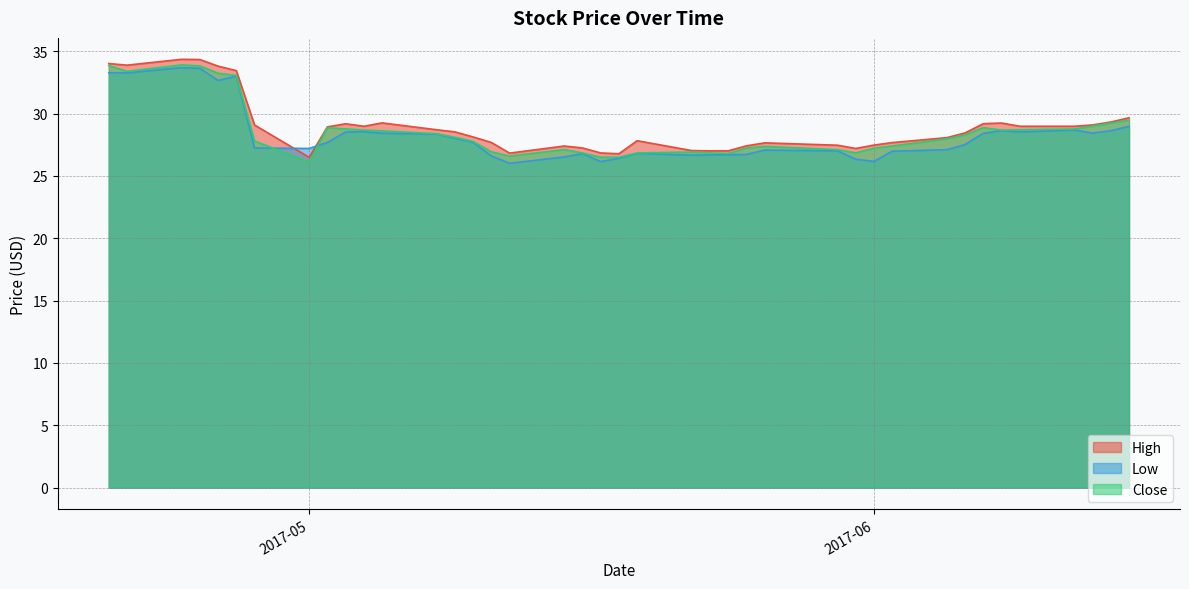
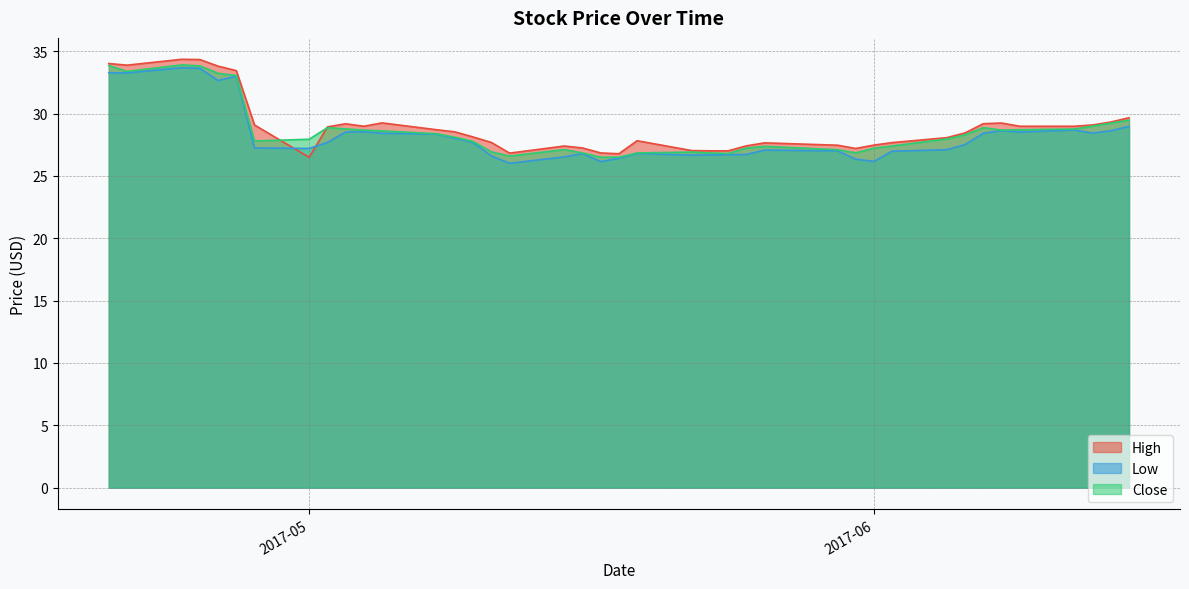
Close, 2017-05: 26.1 -> 27.9
